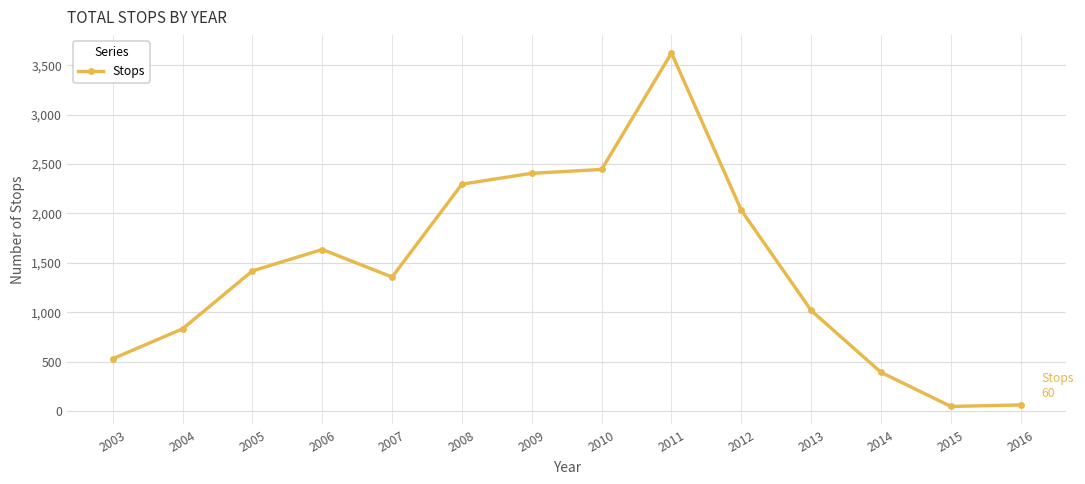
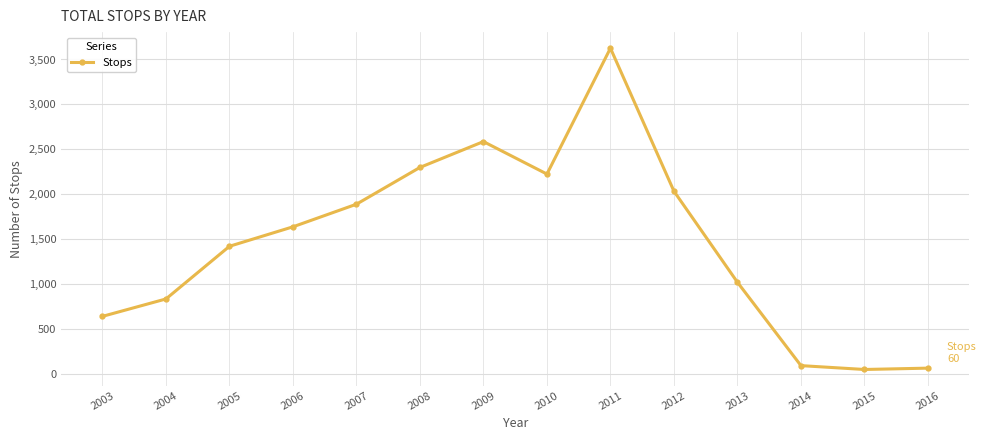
2003: 500 -> 600
2007: 1,400 -> 1,900
2009: 2,400 -> 2,600
2010: 2,400 -> 2,200
2014: 400 -> 100
